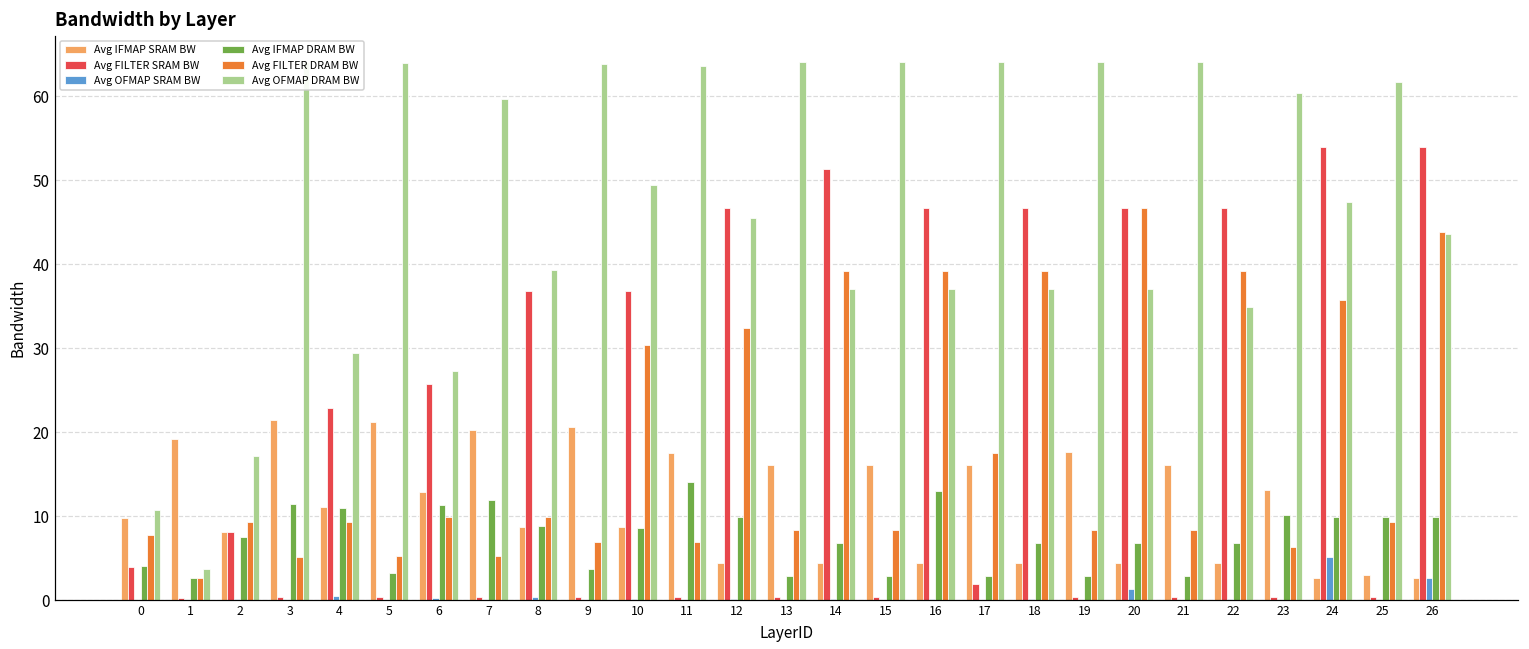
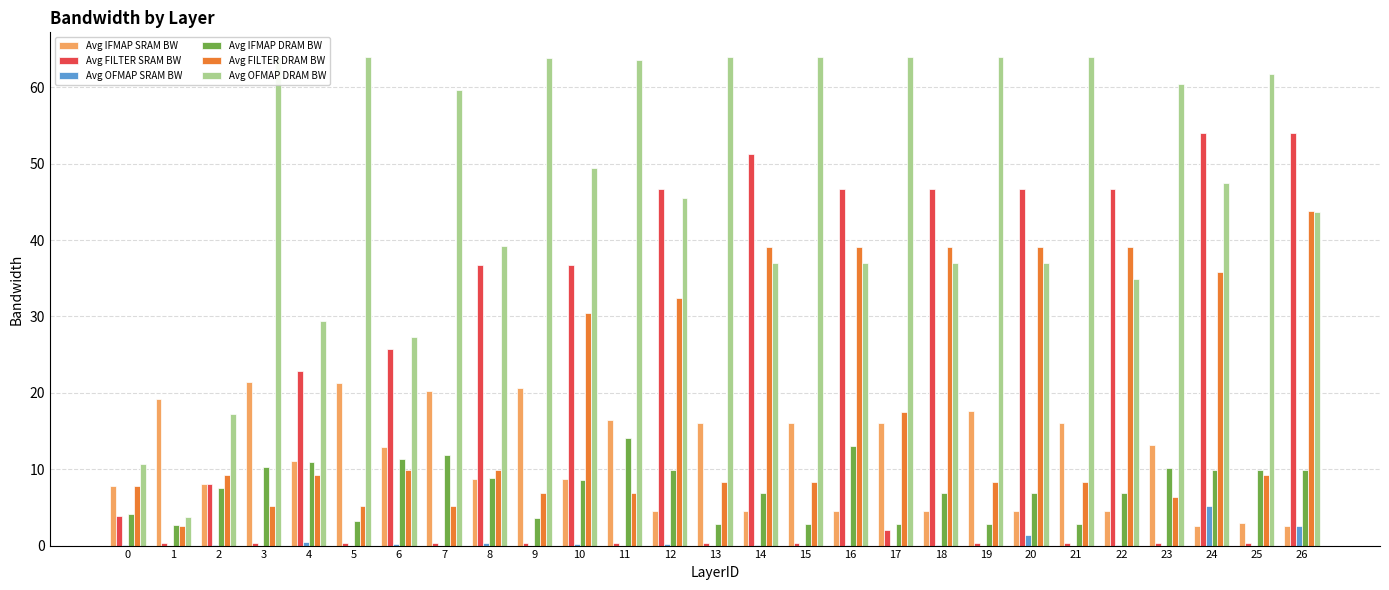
Avg IFMAP SRAM BW, 0: 10 -> 8
Avg IFMAP DRAM BW, 3: 11 -> 10
Avg IFMAP SRAM BW, 11: 18 -> 16
Avg FILTER DRAM BW, 20: 47 -> 39
